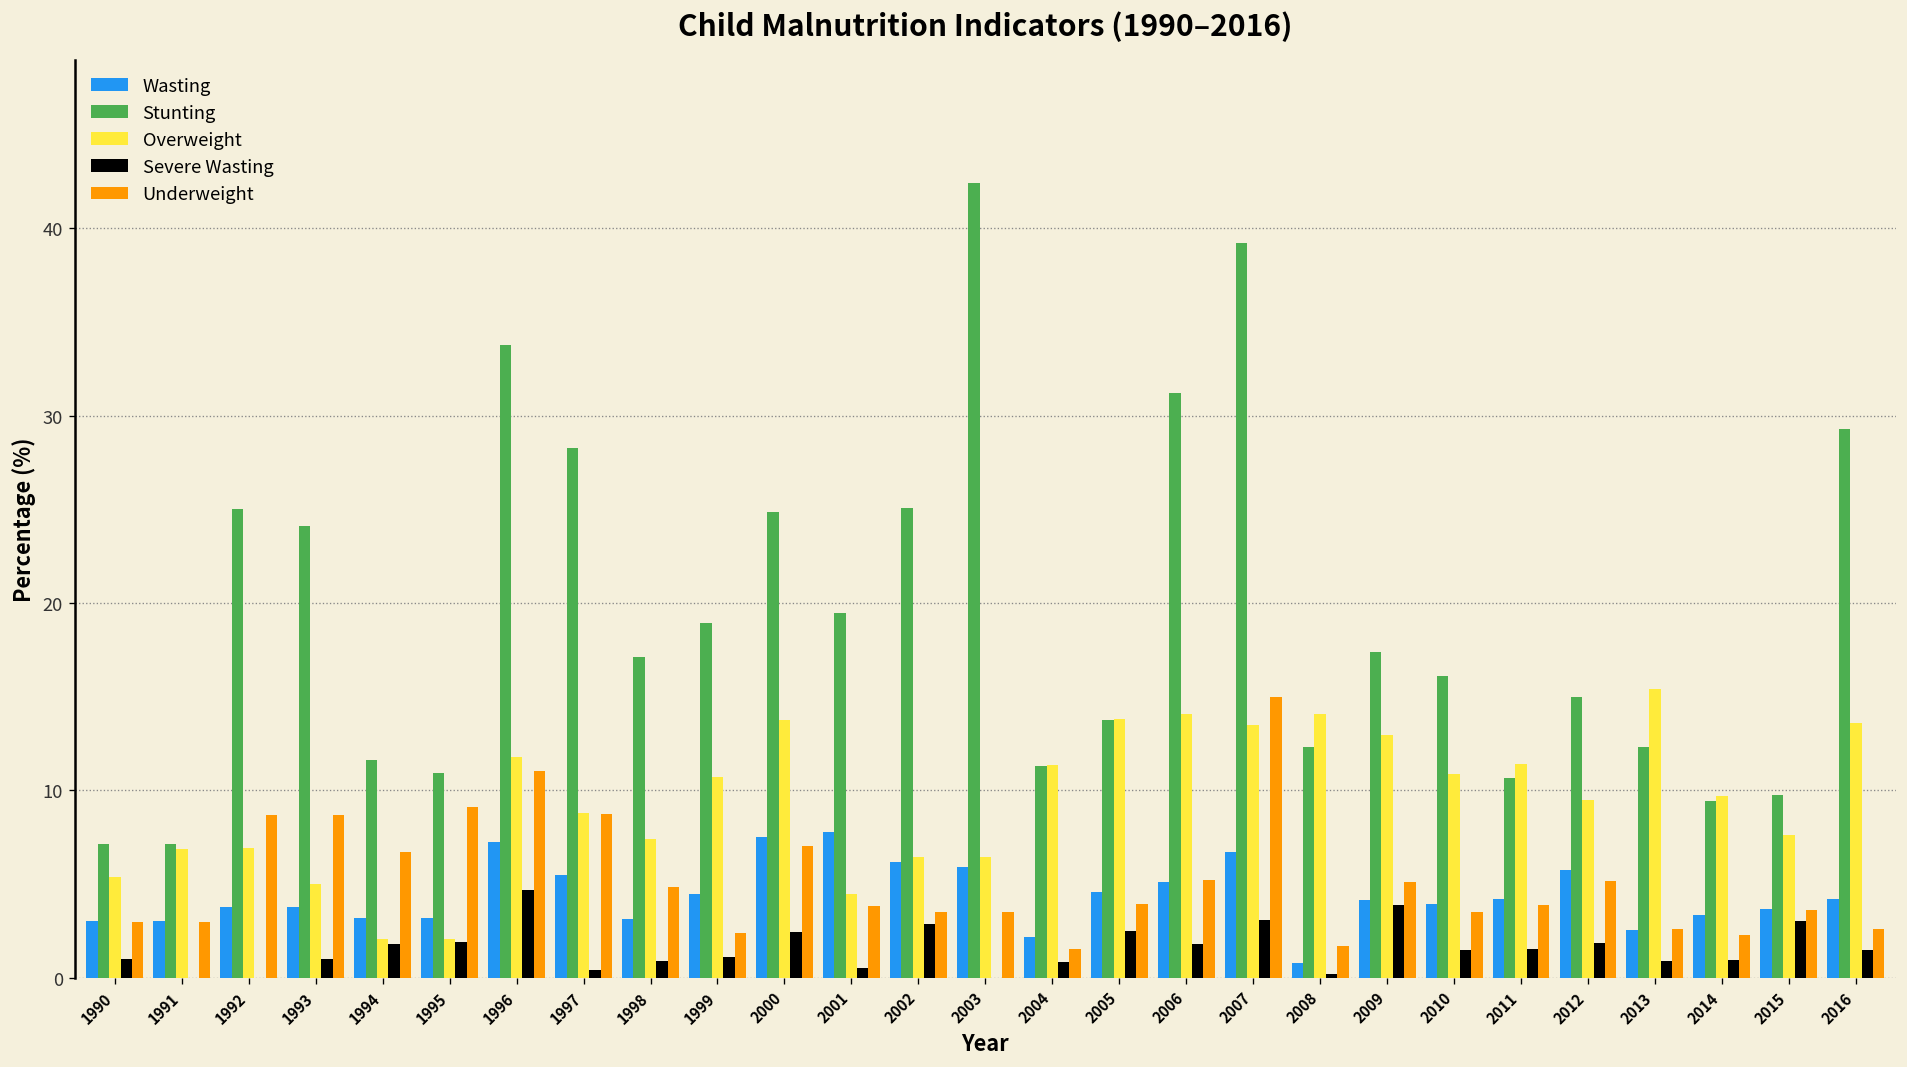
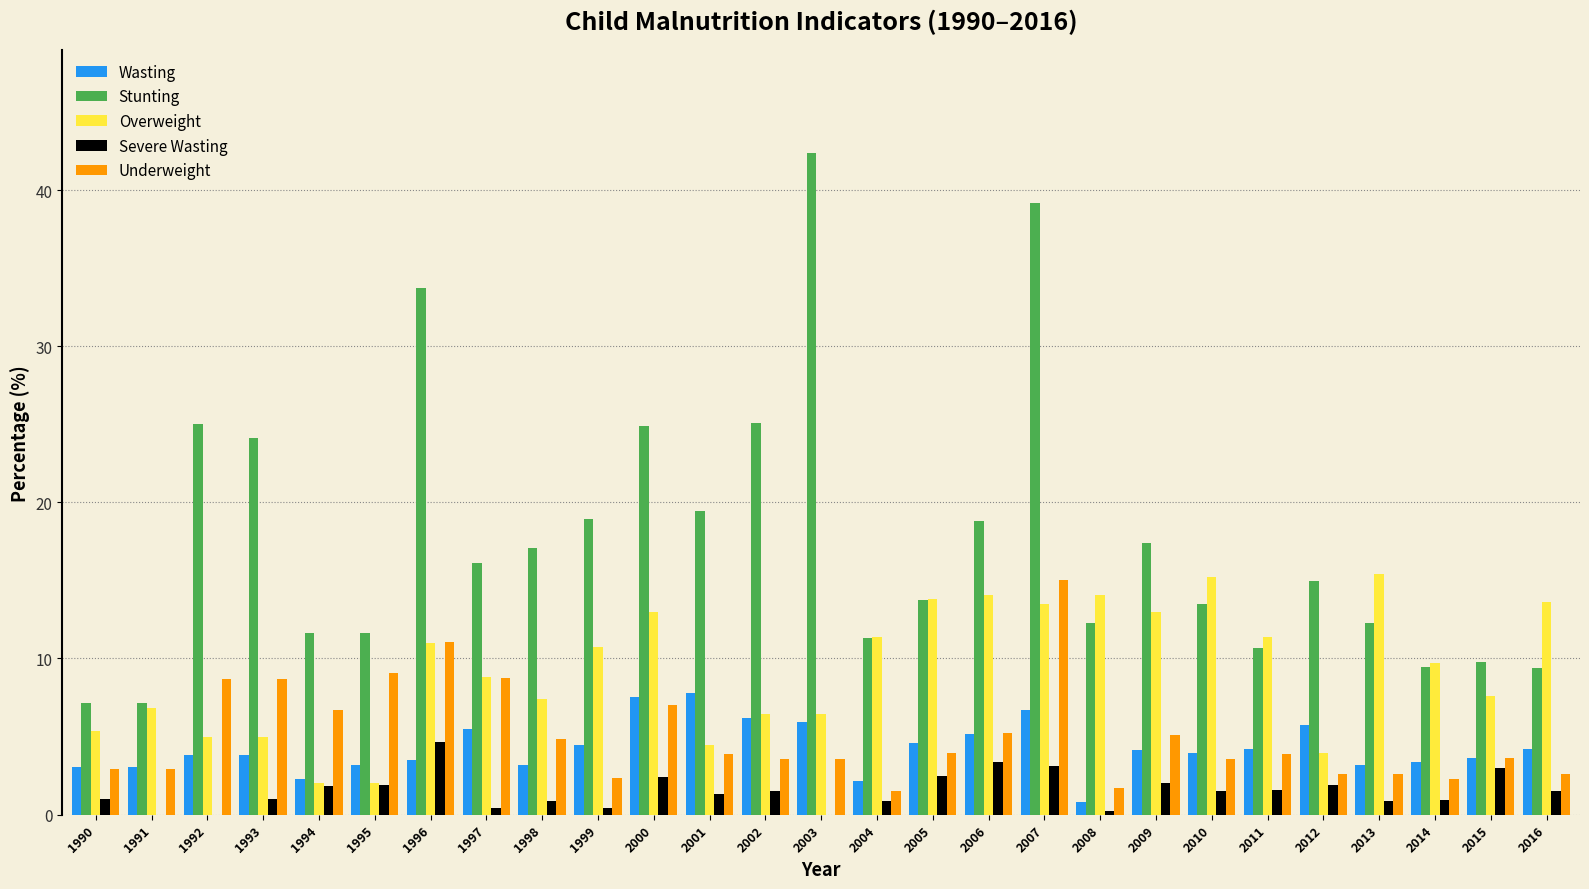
Overweight, 1992: 6.9 -> 5.0
Wasting, 1994: 3.2 -> 2.3
Stunting, 1995: 10.9 -> 11.6
Wasting, 1996: 7.3 -> 3.5
Overweight, 1996: 11.8 -> 11.0
Stunting, 1997: 28.3 -> 16.1
Severe Wasting, 1999: 1.1 -> 0.4
Overweight, 2000: 13.8 -> 13.0
Severe Wasting, 2001: 0.5 -> 1.3
Severe Wasting, 2002: 2.9 -> 1.5
Stunting, 2006: 31.2 -> 18.8
Severe Wasting, 2006: 1.8 -> 3.4
Severe Wasting, 2009: 3.9 -> 2.0
Stunting, 2010: 16.1 -> 13.5
Overweight, 2010: 10.9 -> 15.2
Overweight, 2012: 9.5 -> 4.0
Underweight, 2012: 5.2 -> 2.6
Wasting, 2013: 2.5 -> 3.2
Stunting, 2016: 29.3 -> 9.4
